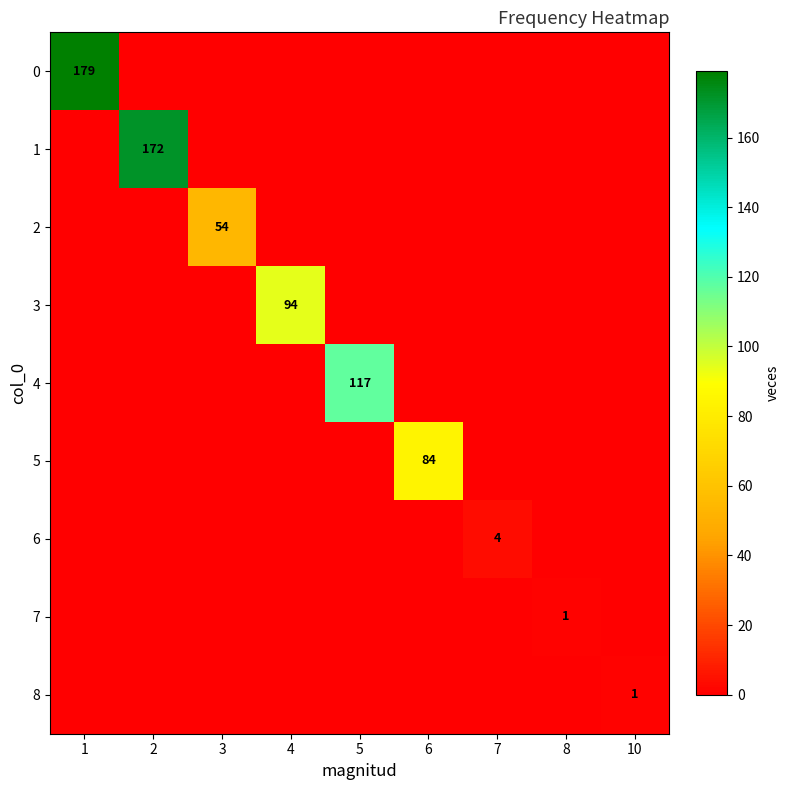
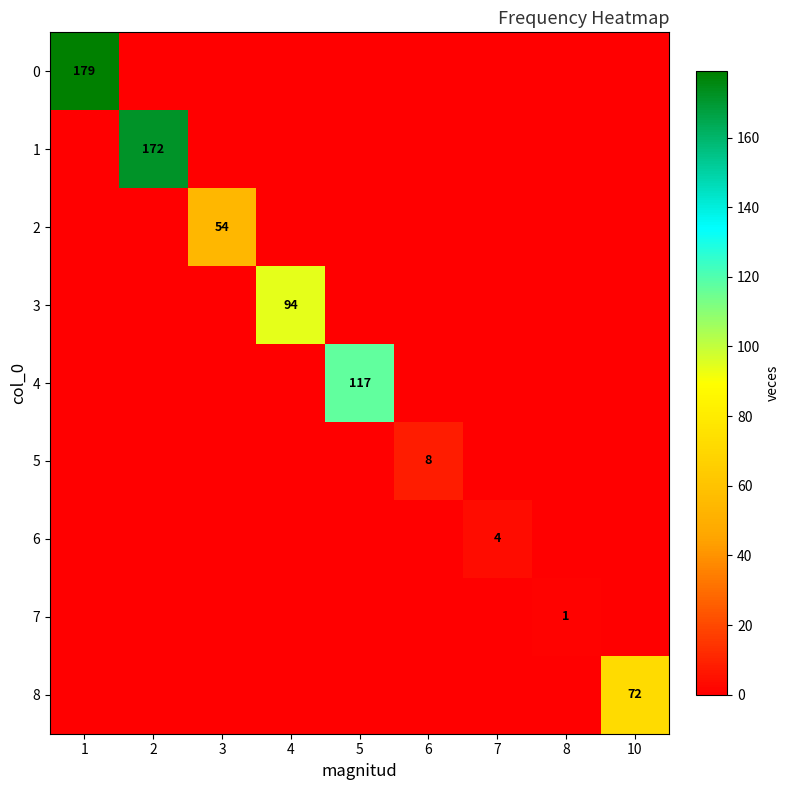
5, 6: 84 -> 8
8, 10: 1 -> 72
